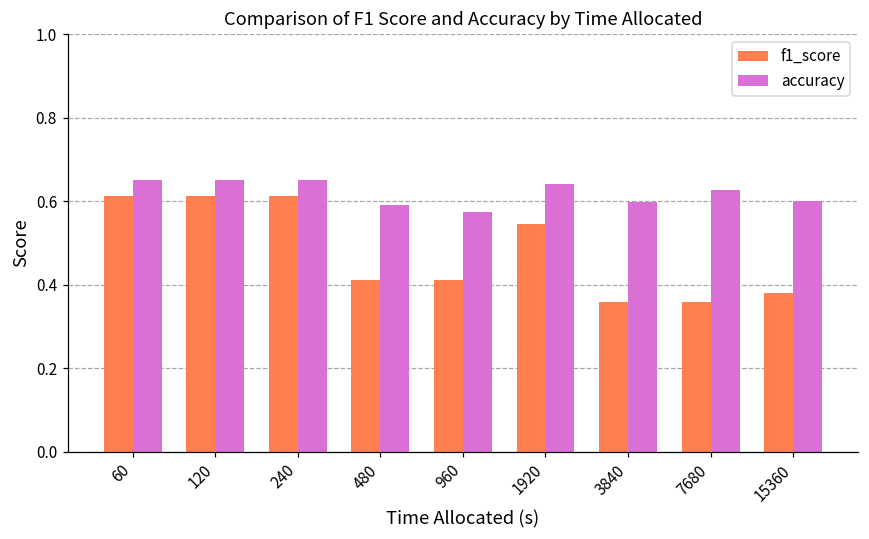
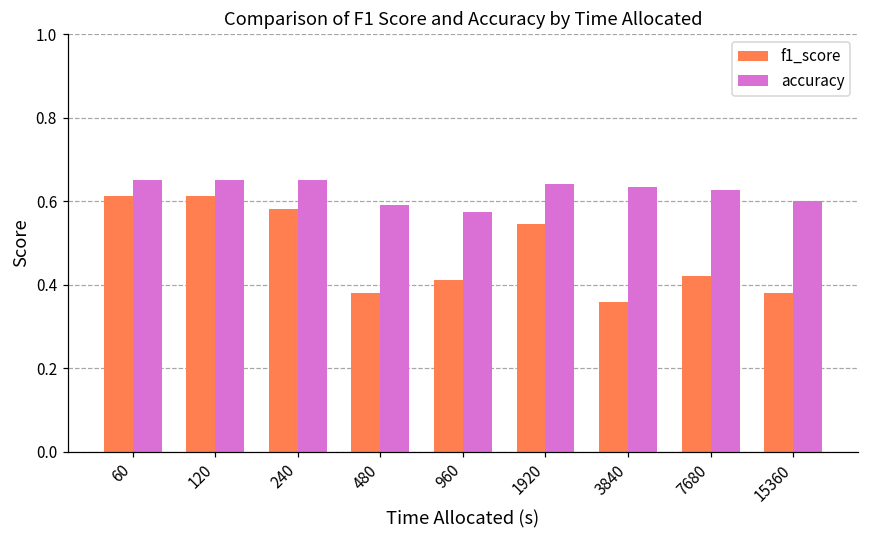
f1_score, 240: 0.61 -> 0.58
f1_score, 480: 0.41 -> 0.38
accuracy, 3840: 0.60 -> 0.64
f1_score, 7680: 0.36 -> 0.42
